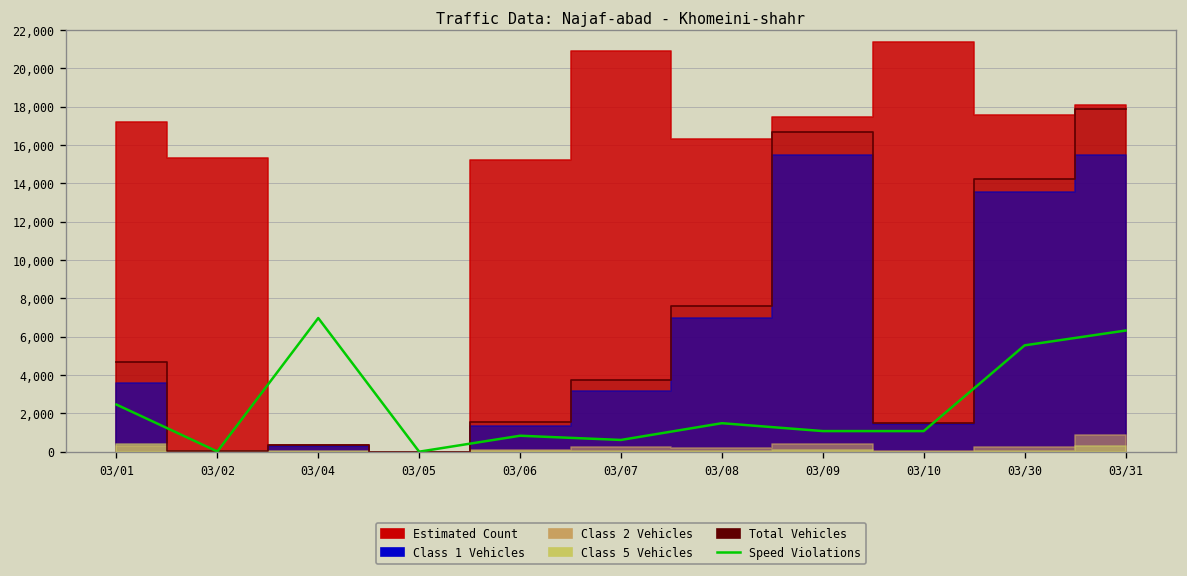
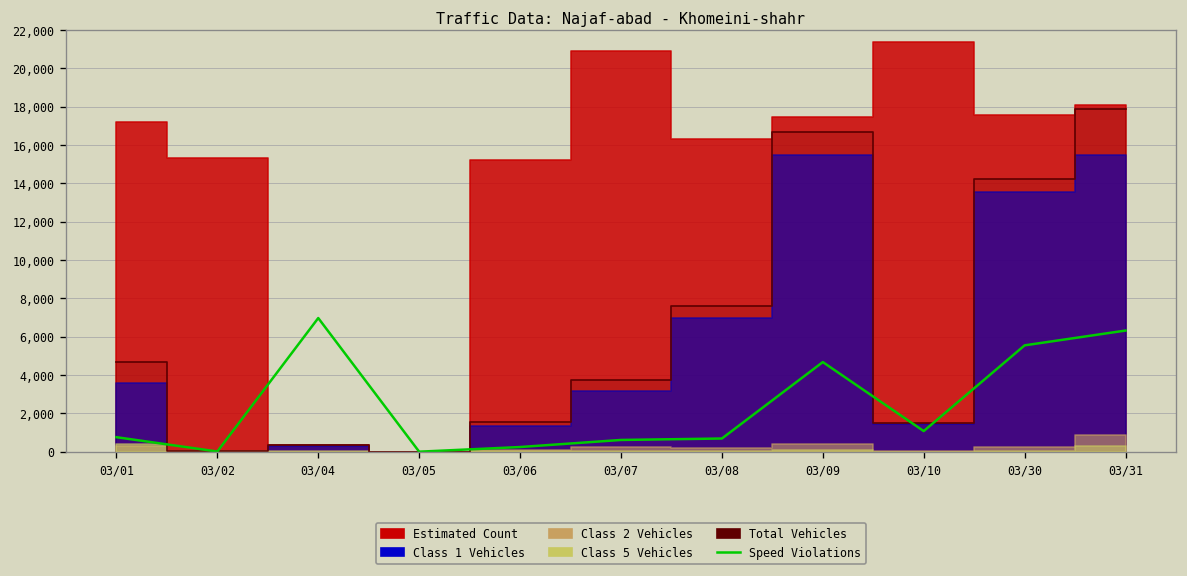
Speed Violations, 03/01: 2,500 -> 800
Speed Violations, 03/06: 800 -> 200
Speed Violations, 03/08: 1,500 -> 700
Speed Violations, 03/09: 1,100 -> 4,700
